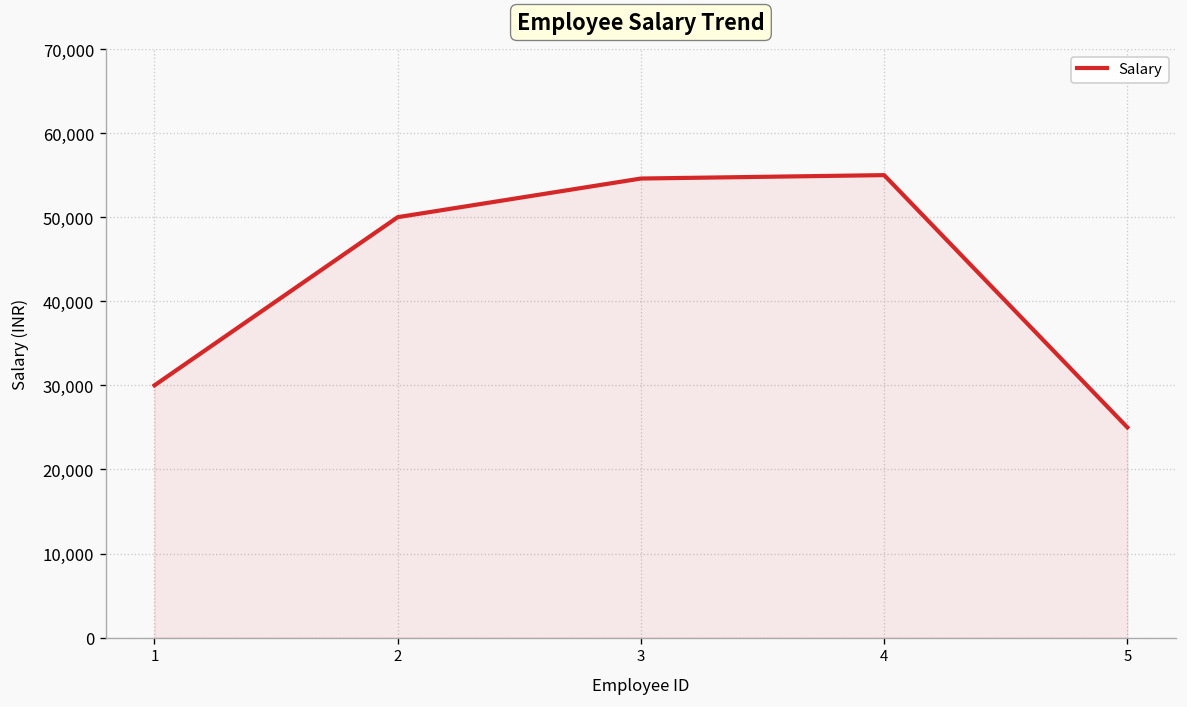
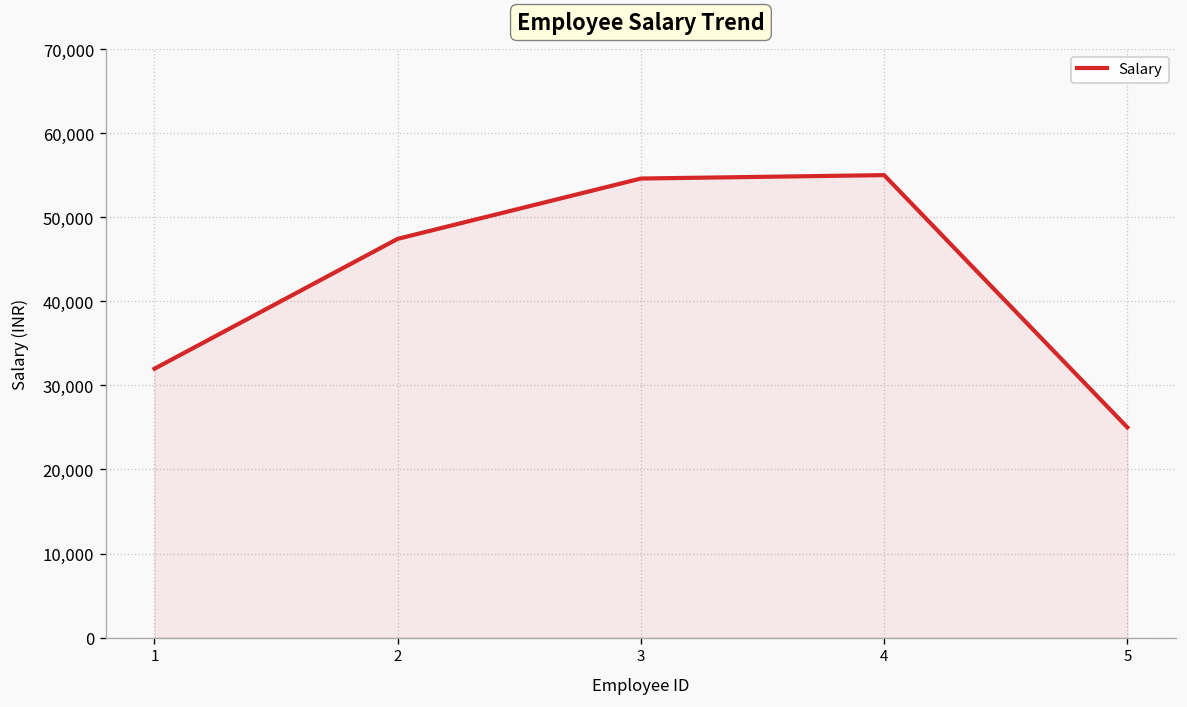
1: 30,000 -> 32,000
2: 50,000 -> 47,000
